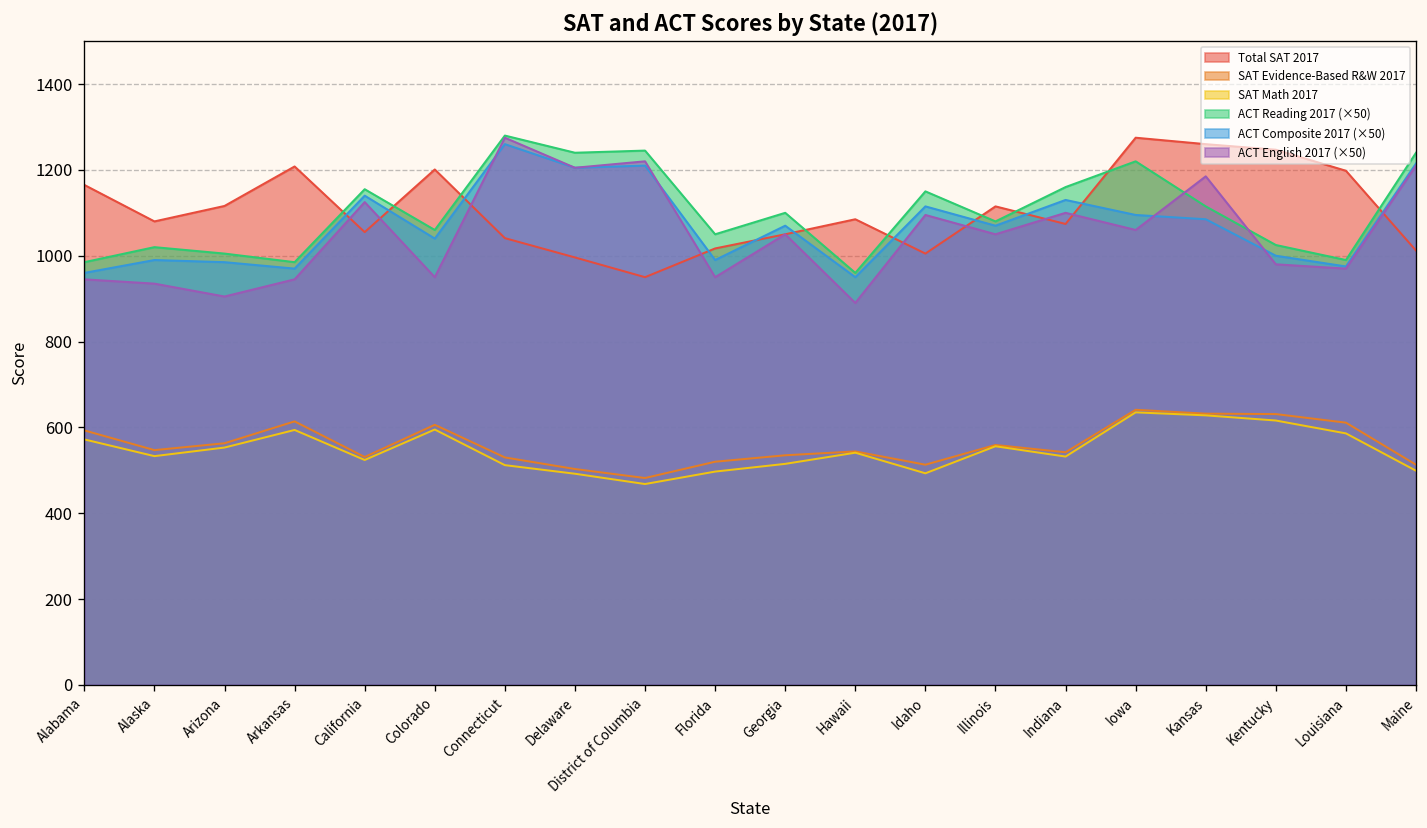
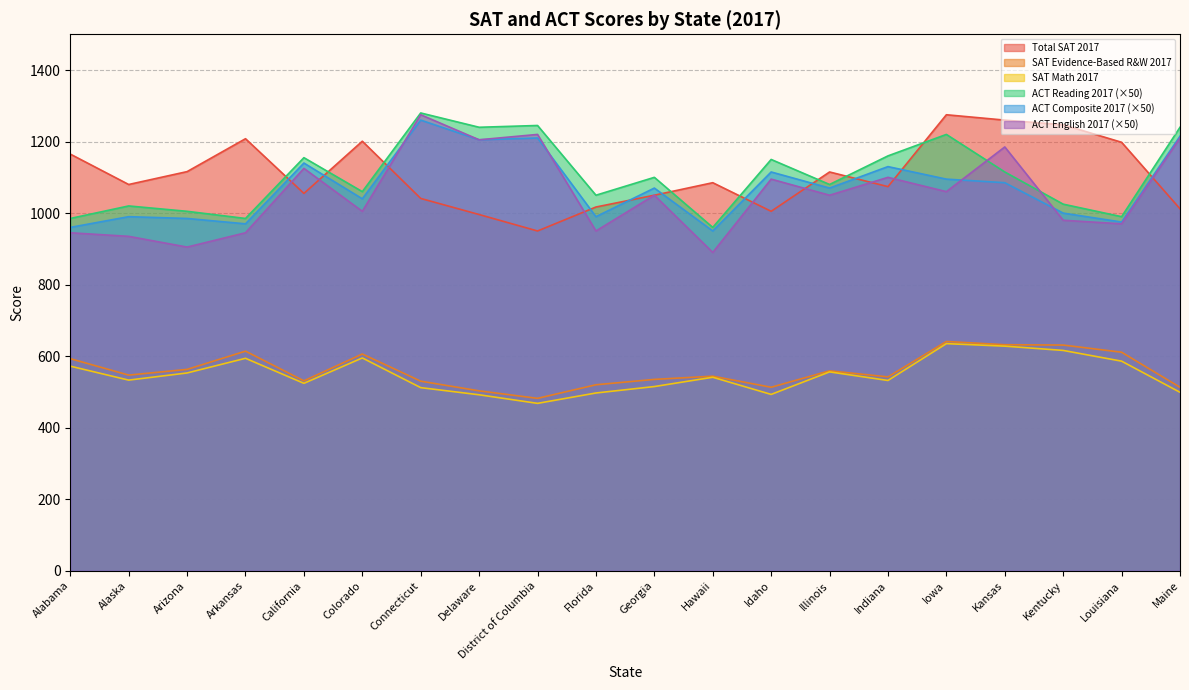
ACT English 2017 (×50), Colorado: 950 -> 1010
